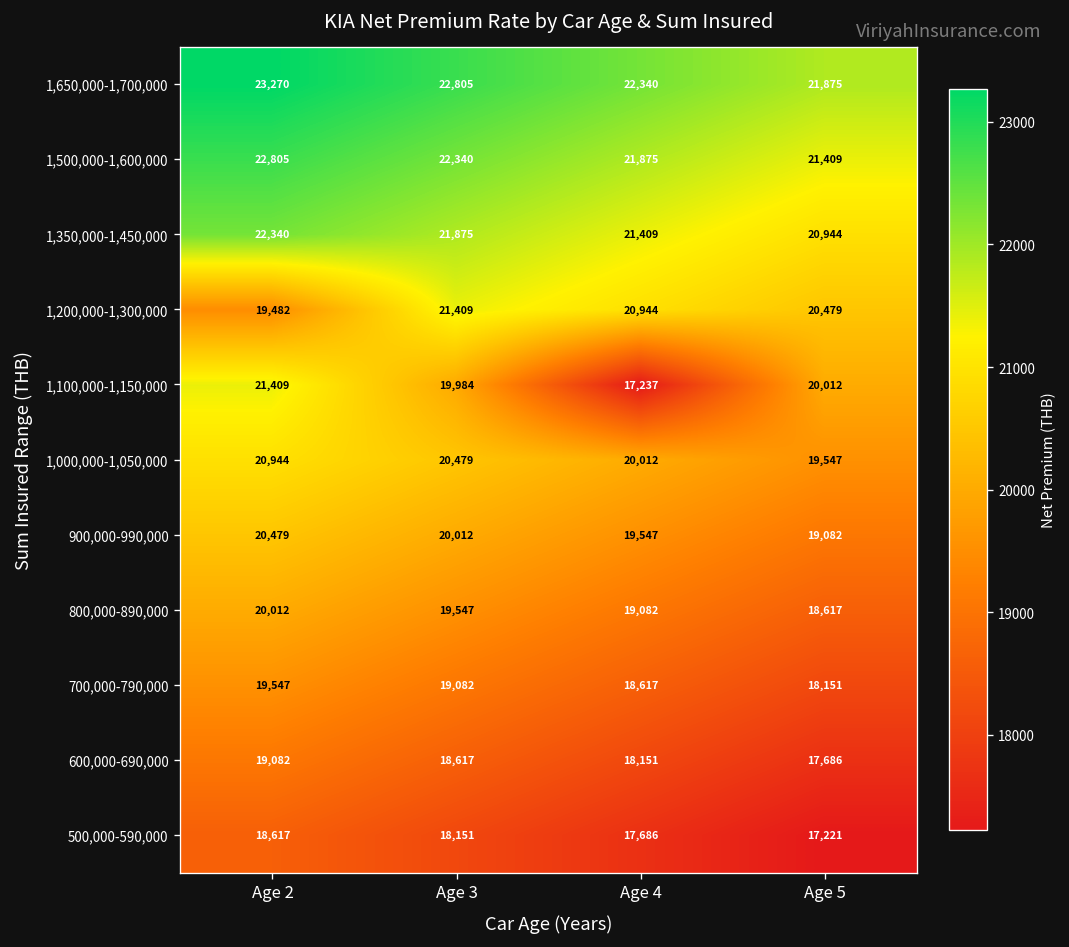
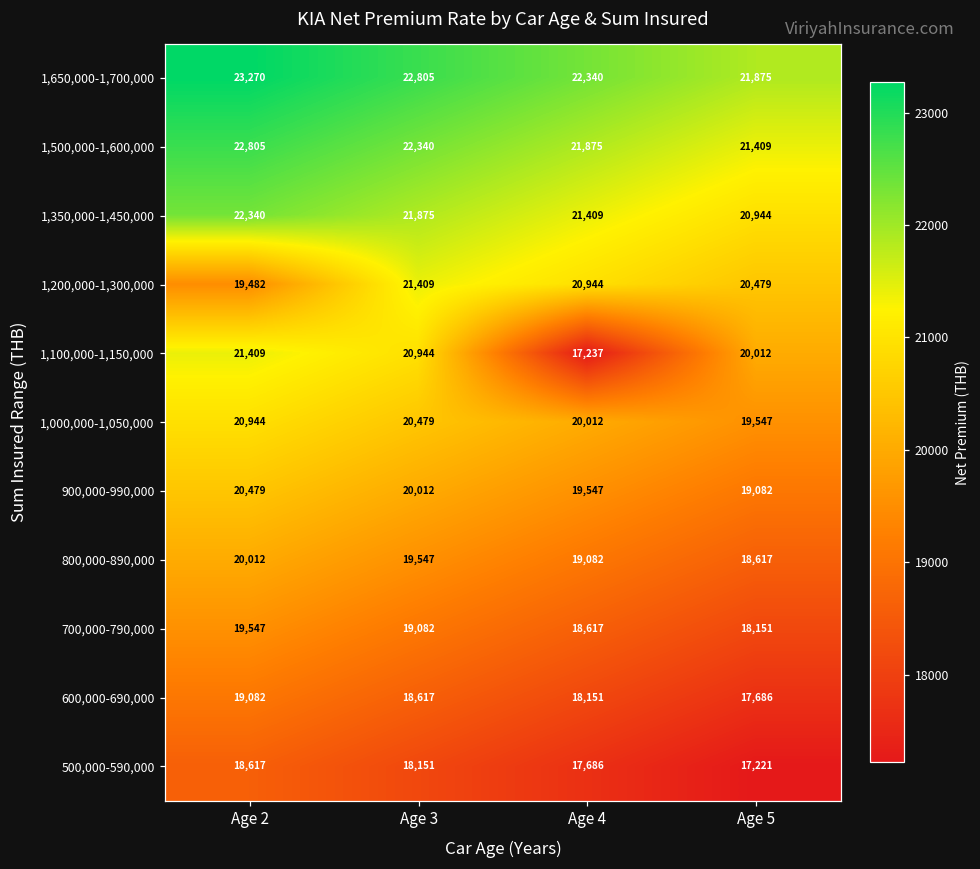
1,100,000-1,150,000, Age 3: 19,984 -> 20,944
